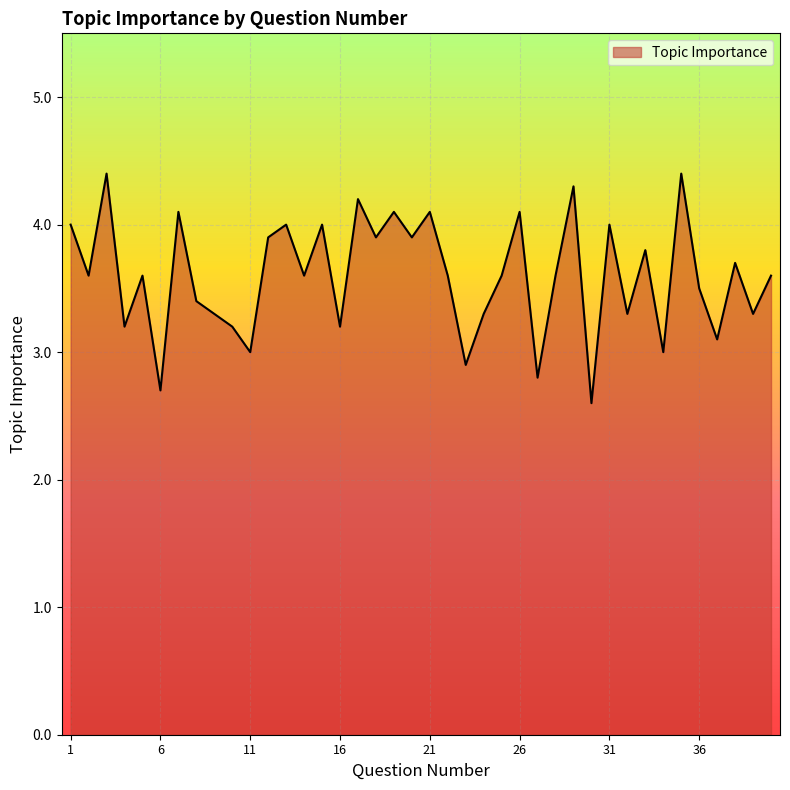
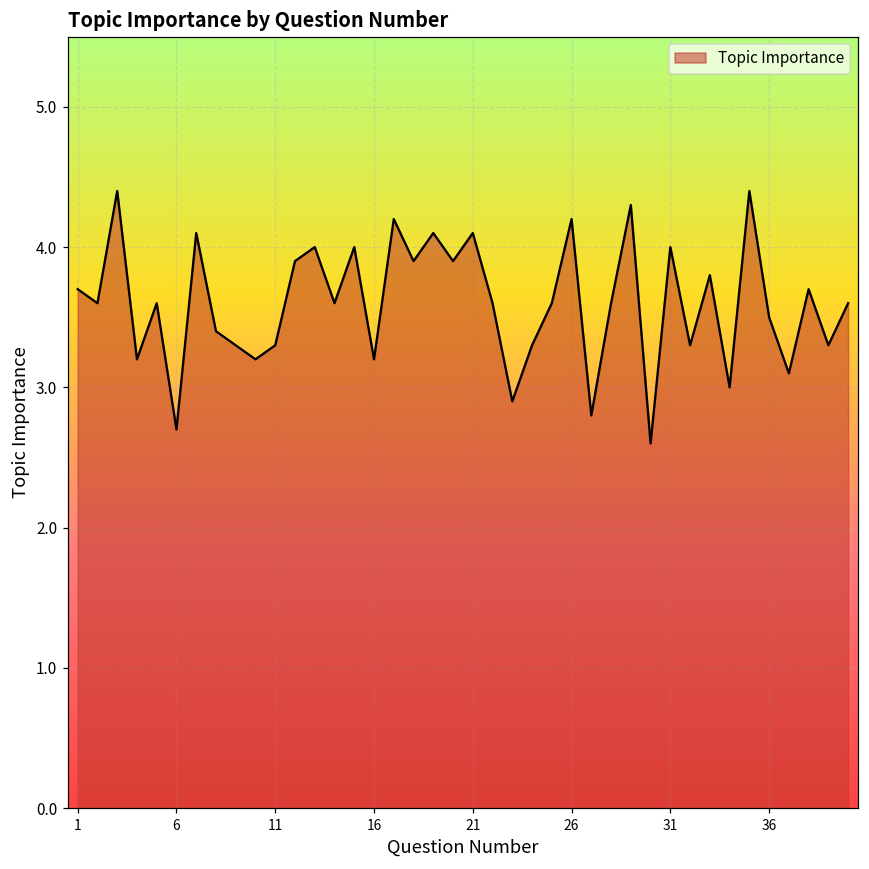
1: 4.0 -> 3.7
11: 3.0 -> 3.3
26: 4.1 -> 4.2
